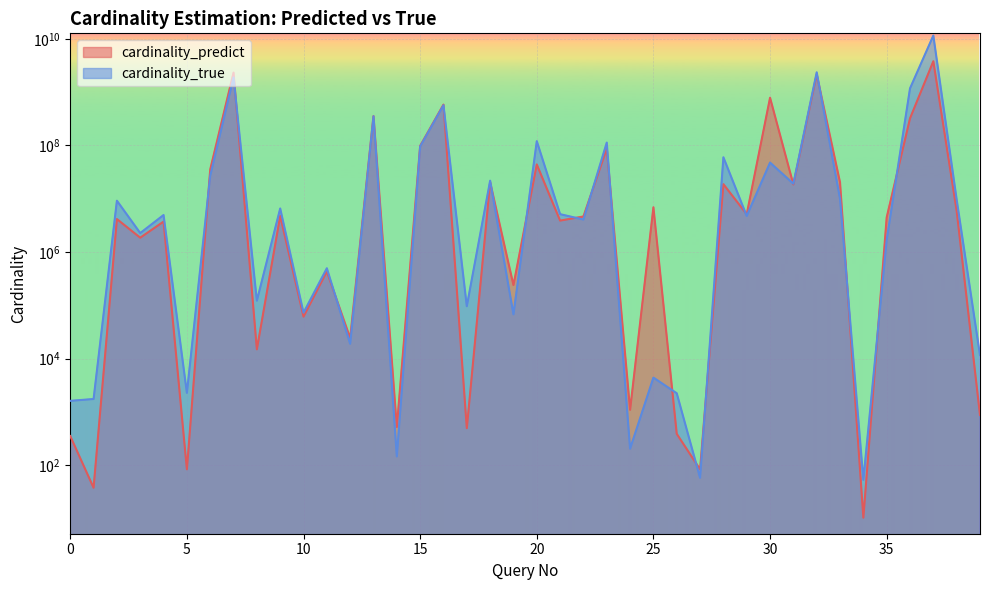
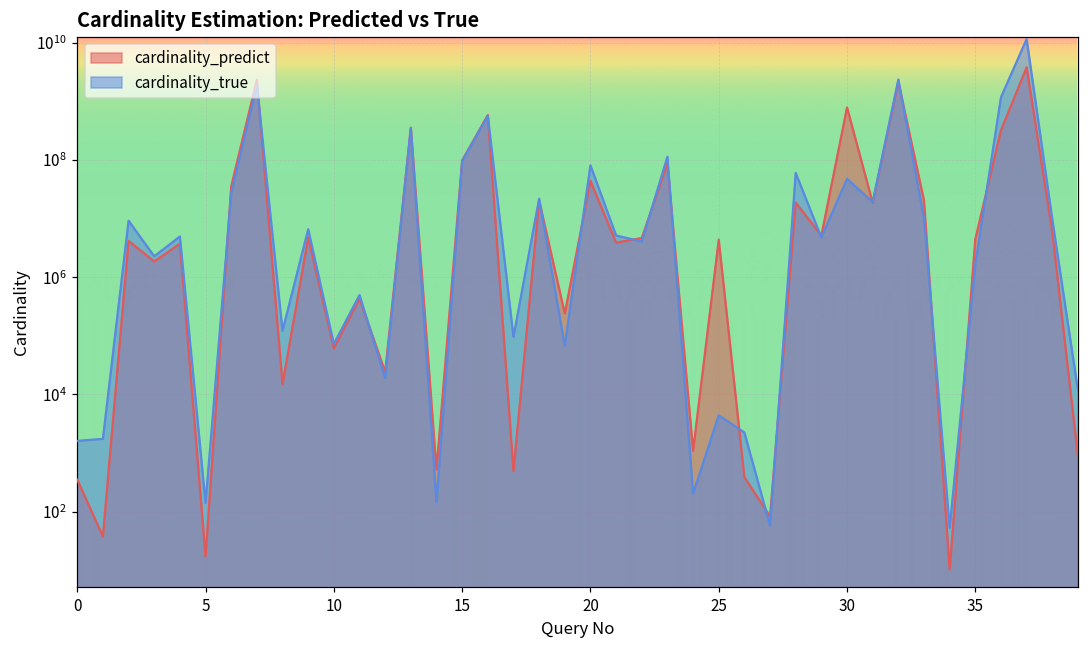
cardinality_predict, 5: 80 -> 17
cardinality_true, 5: 2300 -> 140
cardinality_true, 20: 120000000 -> 80000000
cardinality_predict, 25: 7000000 -> 4000000
